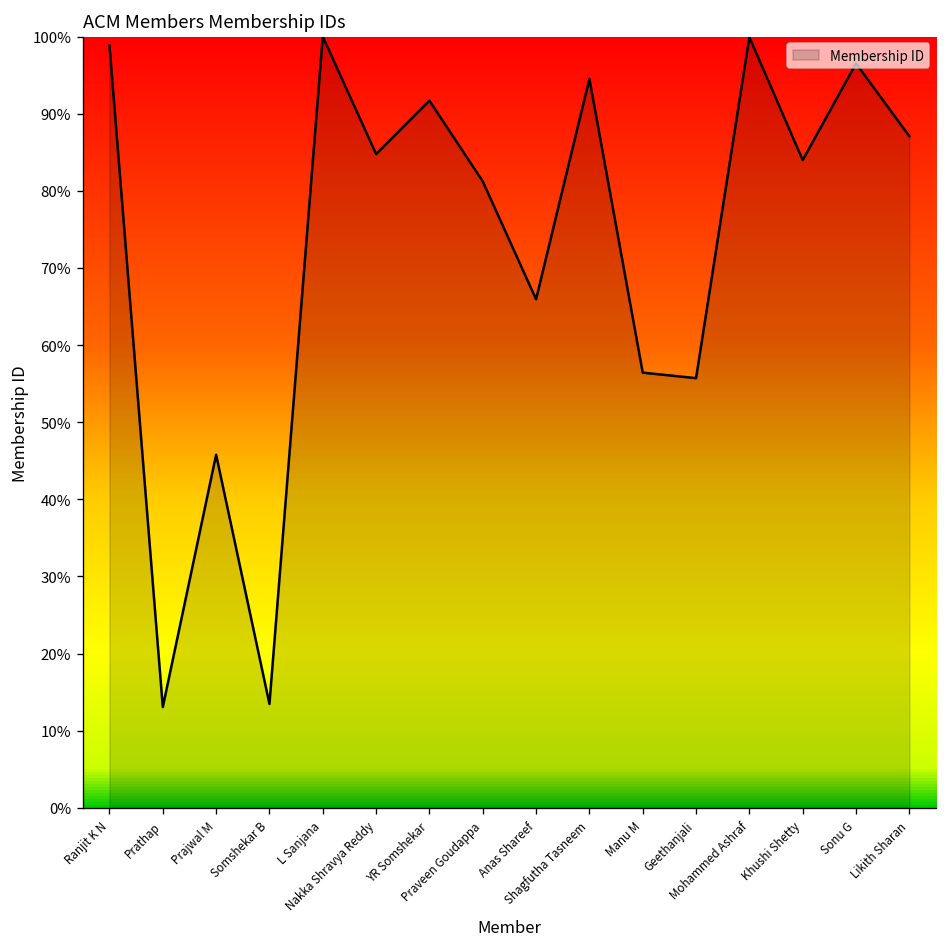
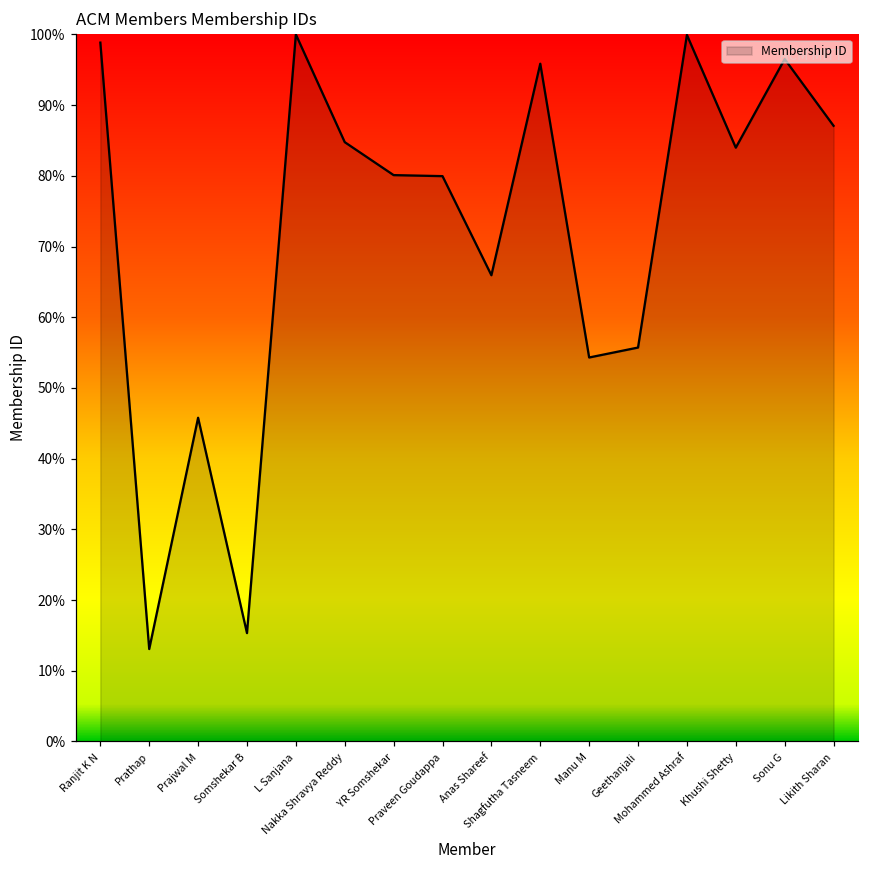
Somshekar B: 13% -> 15%
YR Somshekar: 92% -> 80%
Praveen Goudappa: 81% -> 80%
Shagfutha Tasneem: 95% -> 96%
Manu M: 56% -> 54%
